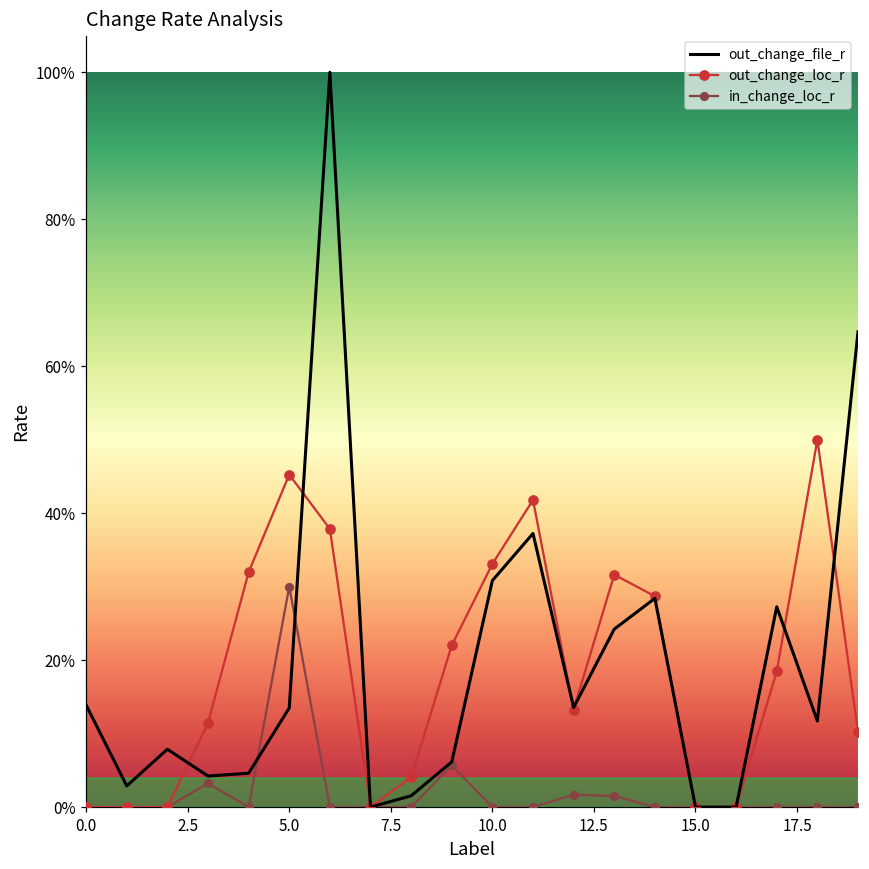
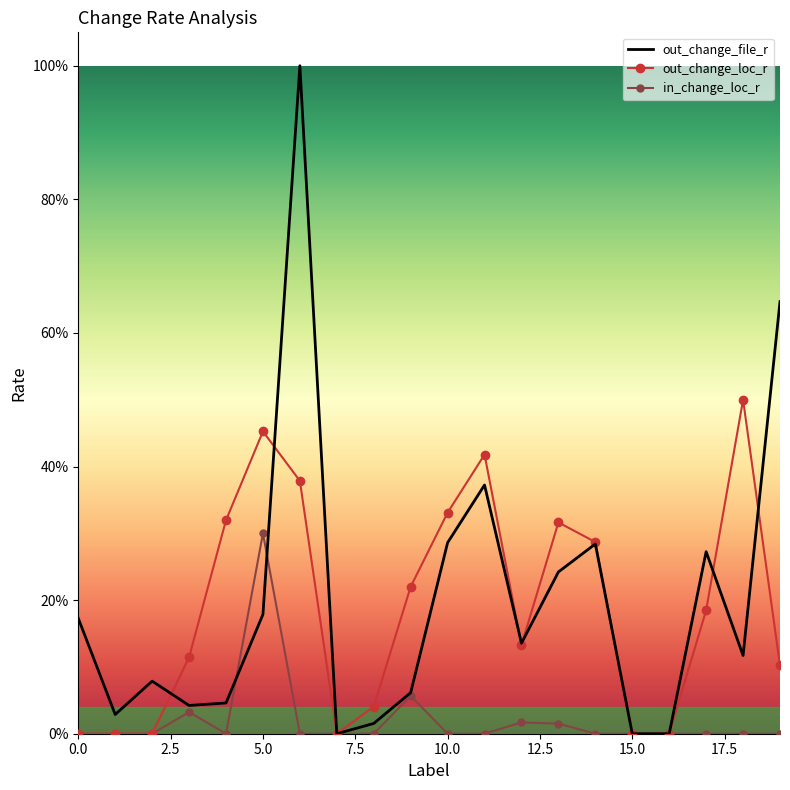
out_change_file_r, 0.0: 14% -> 17%
out_change_file_r, 5.0: 13% -> 18%
out_change_file_r, 10.0: 31% -> 29%
